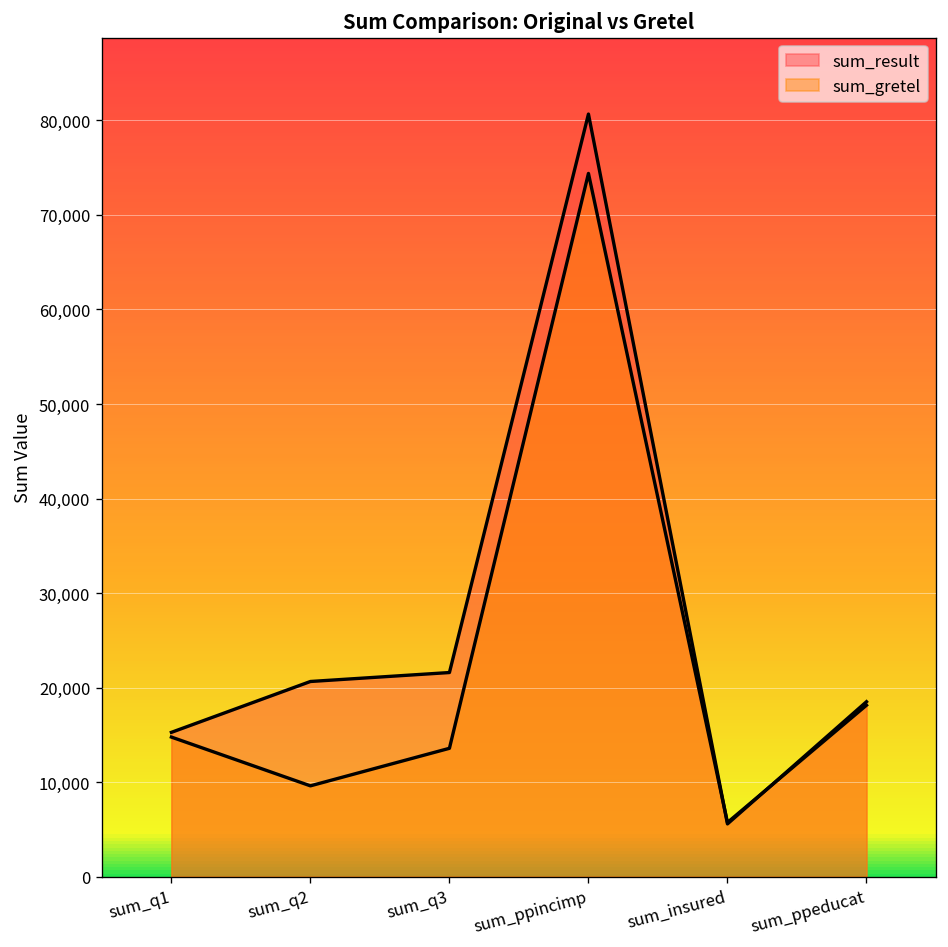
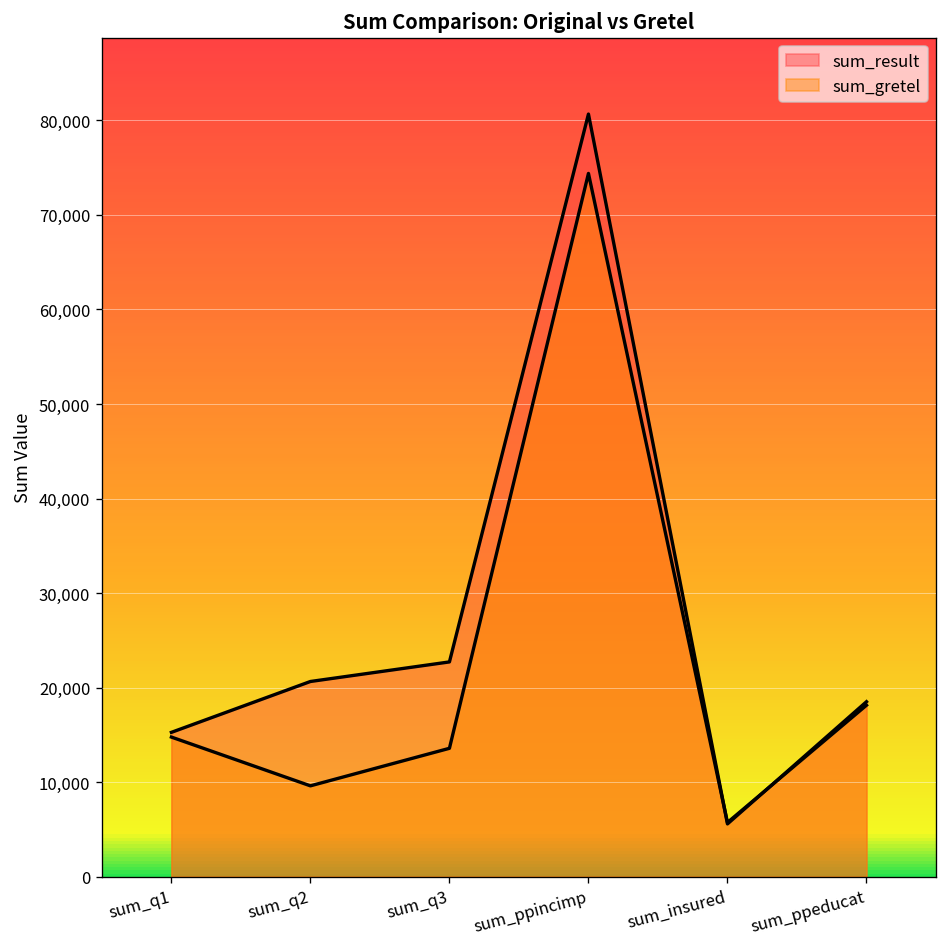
sum_result, sum_q3: 22,000 -> 23,000
